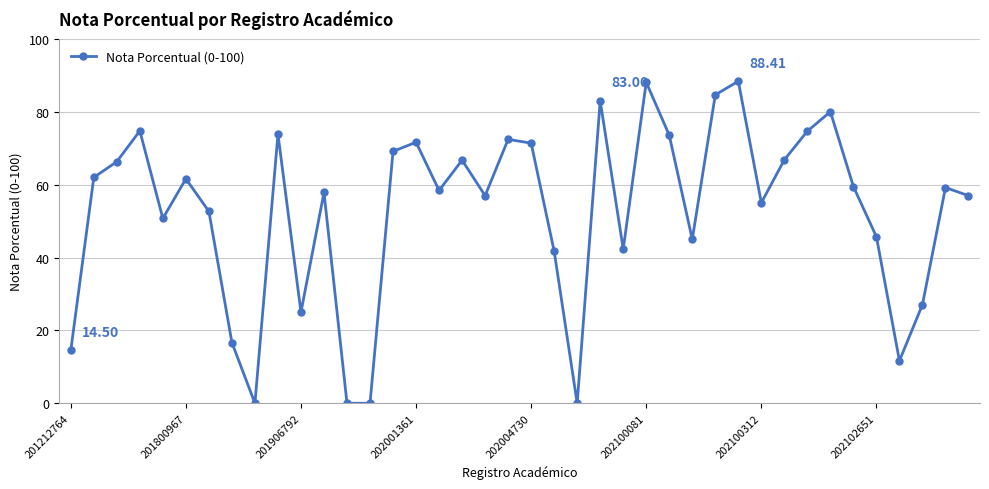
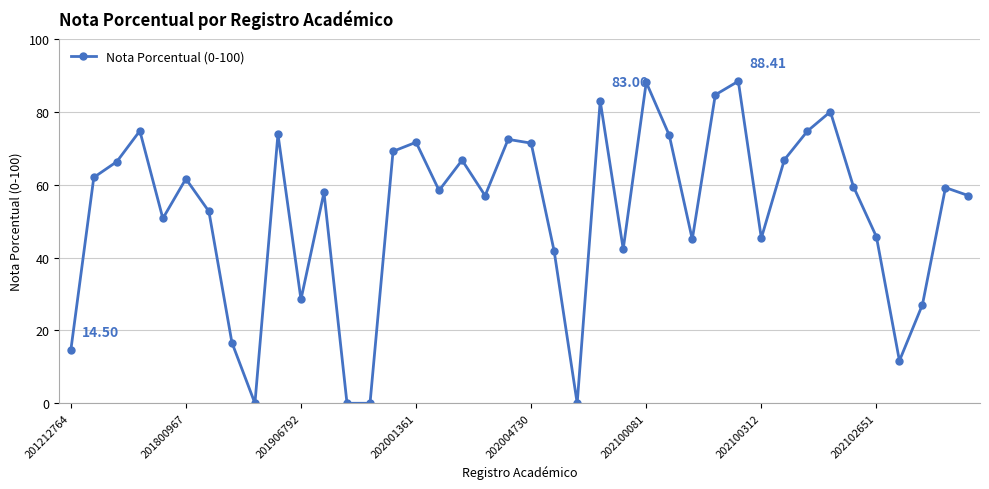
201906792: 25 -> 29
202100312: 55 -> 45
